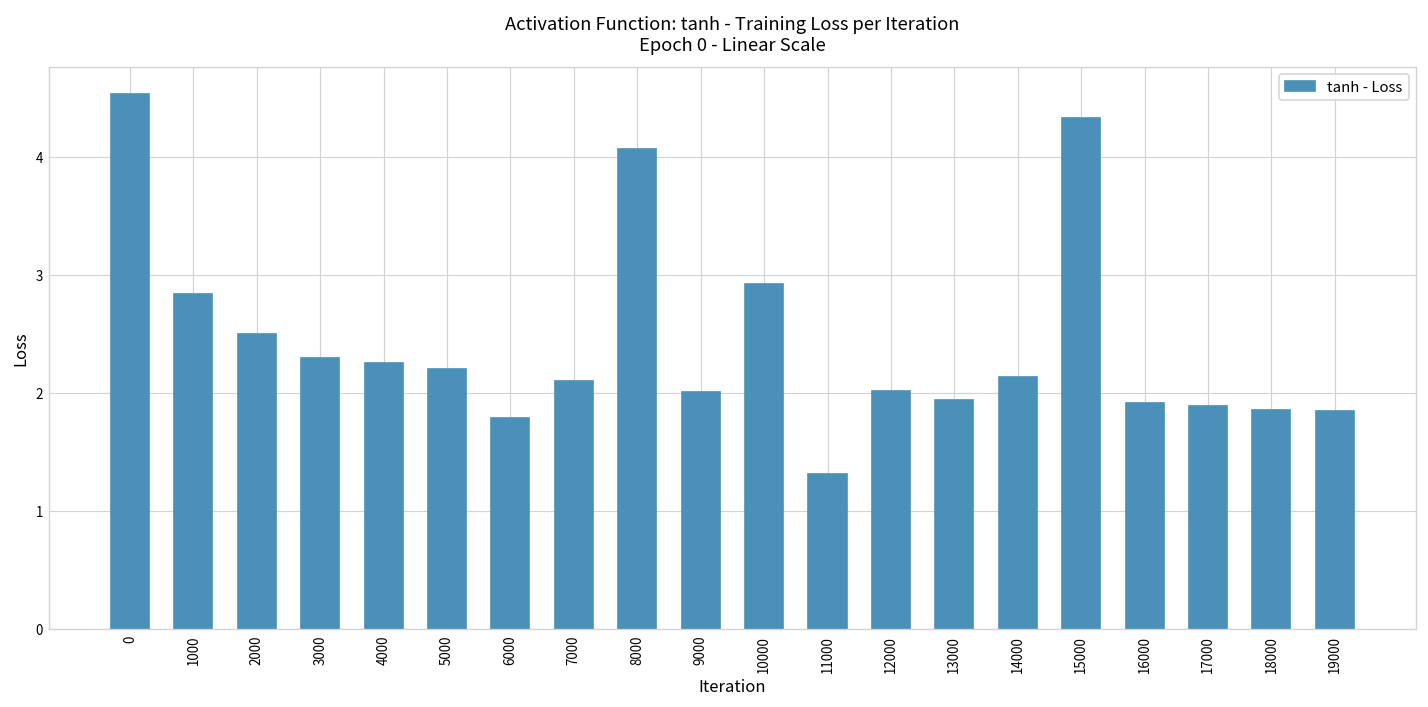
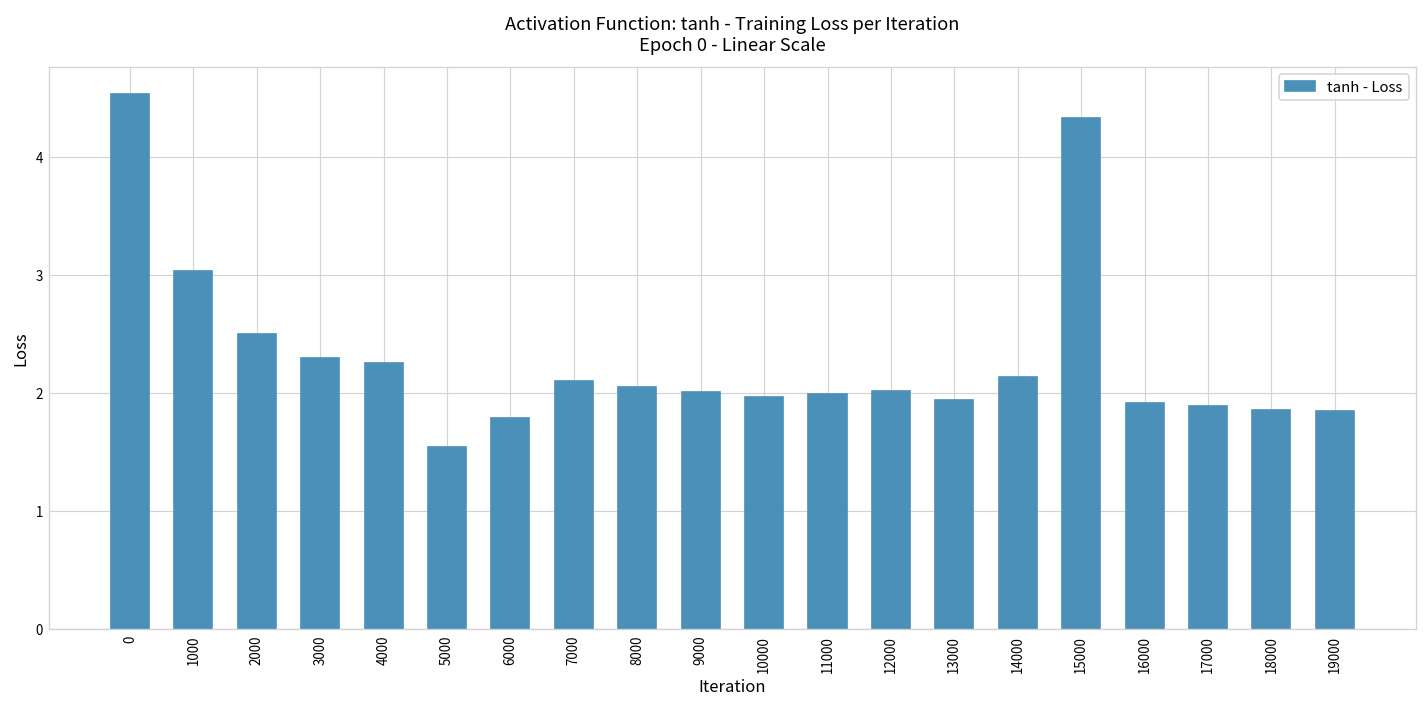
1000: 2.8 -> 3.0
5000: 2.2 -> 1.5
8000: 4.1 -> 2.0
10000: 2.9 -> 2.0
11000: 1.3 -> 2.0
